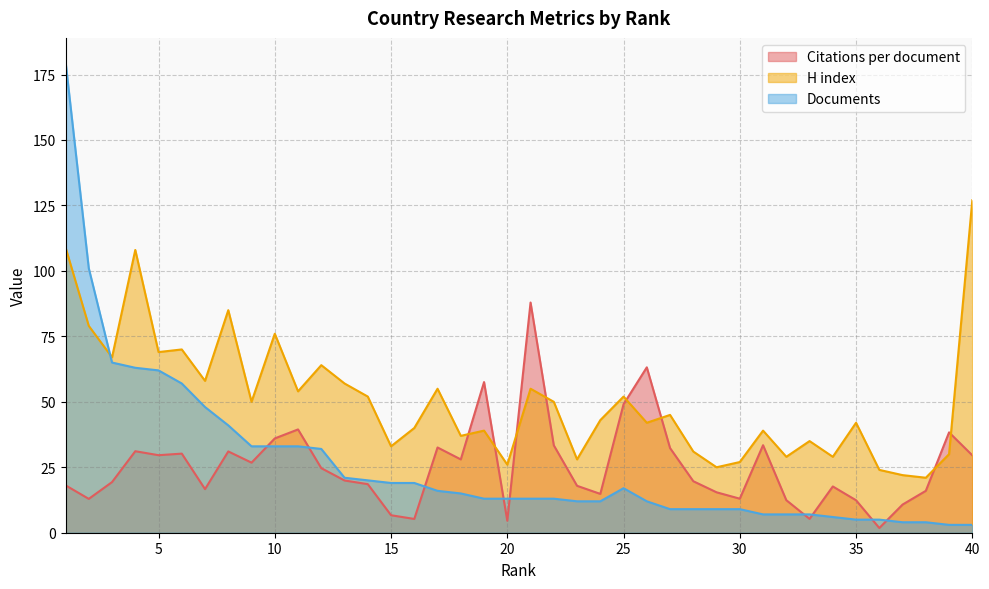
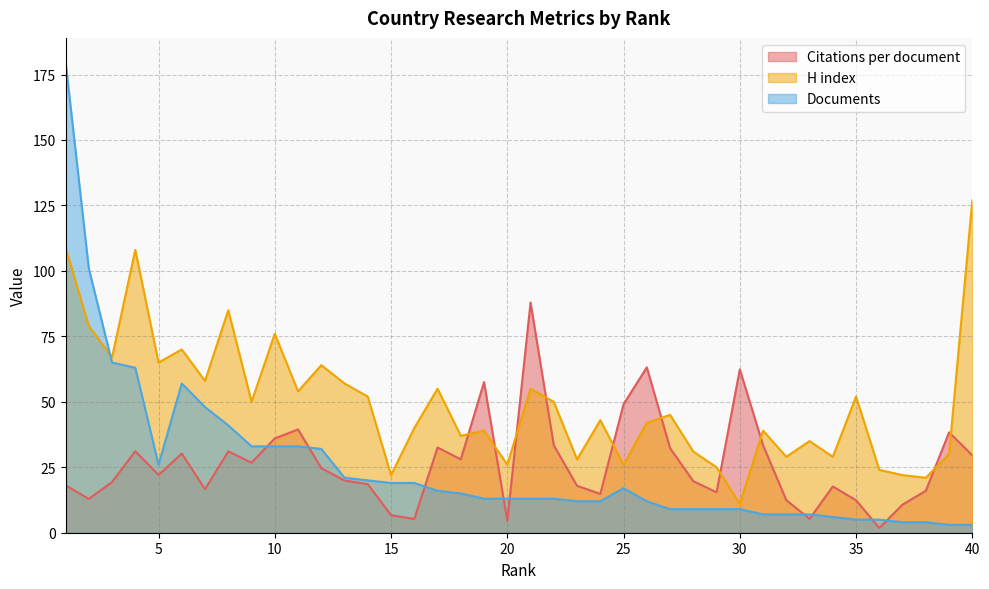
Citations per document, 5: 30 -> 22
H index, 5: 69 -> 65
Documents, 5: 62 -> 26
H index, 15: 33 -> 22
H index, 25: 52 -> 26
Citations per document, 30: 13 -> 62
H index, 30: 27 -> 11
H index, 35: 42 -> 52
